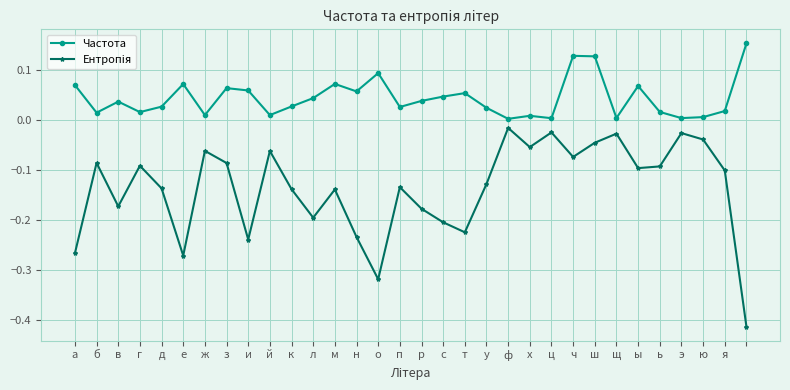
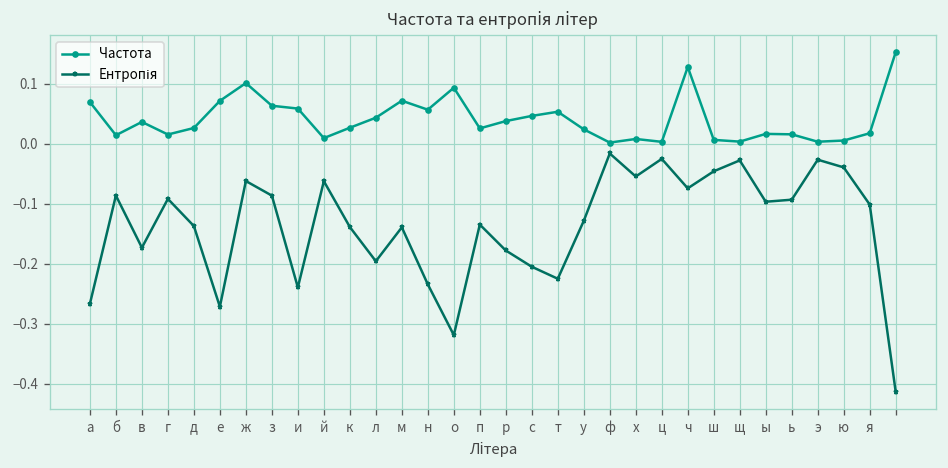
Частота, ж: 0.01 -> 0.10
Частота, ш: 0.13 -> 0.01
Частота, ы: 0.07 -> 0.02
